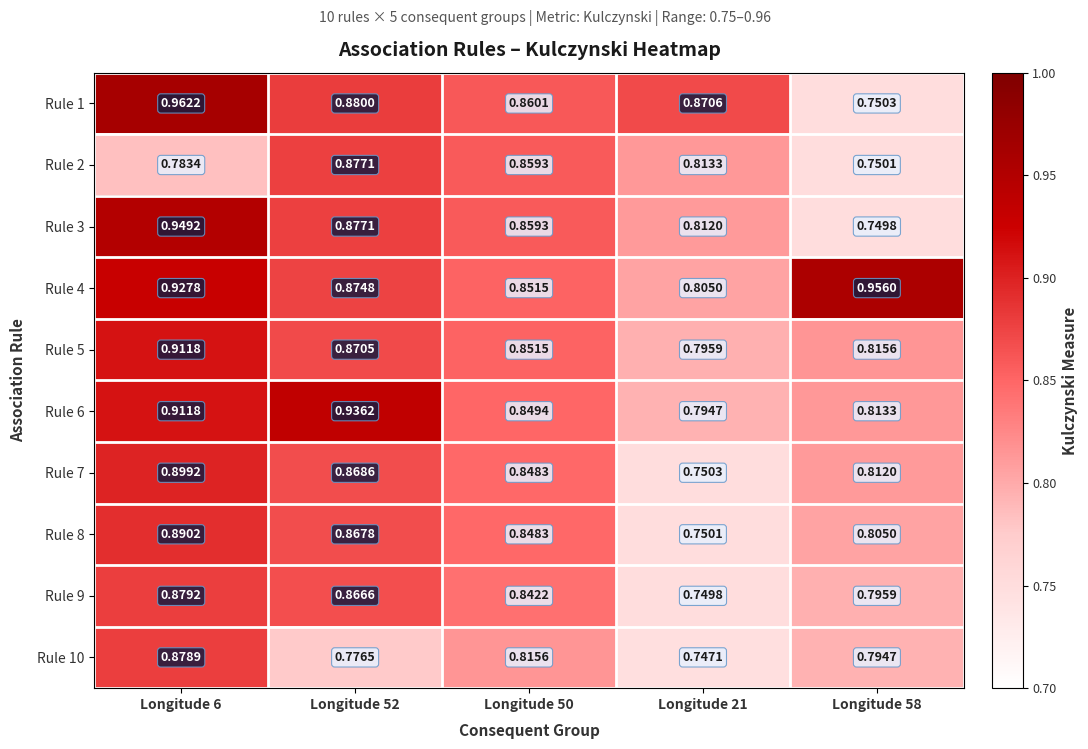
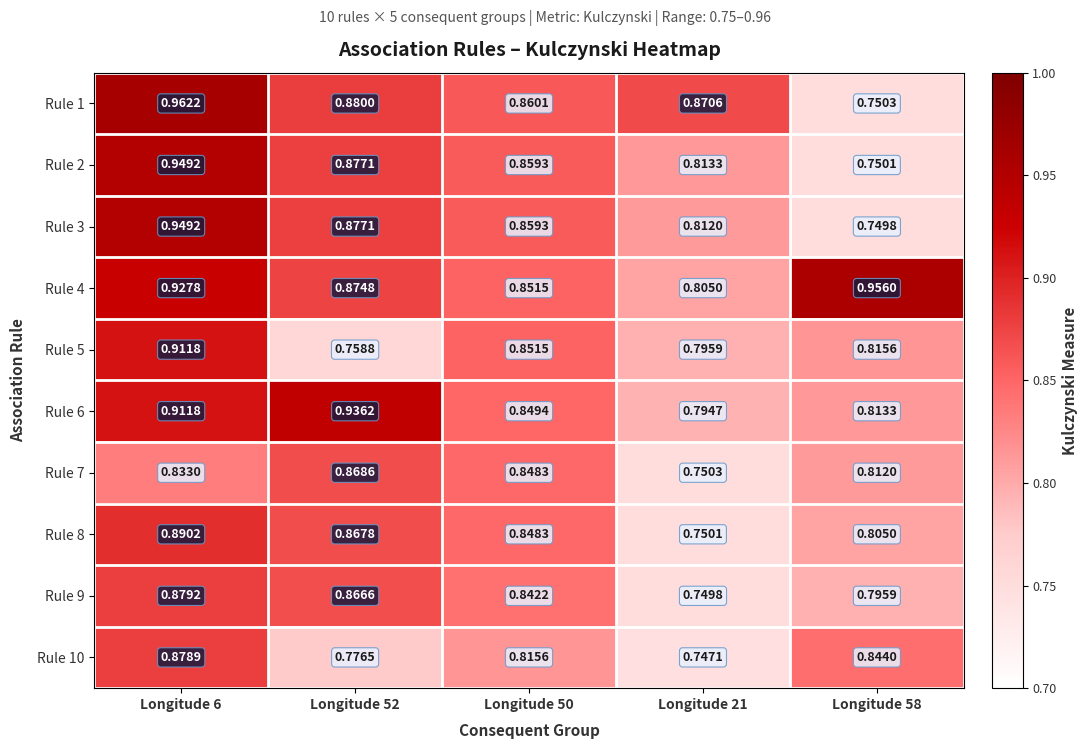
Rule 2, Longitude 6: 0.7834 -> 0.9492
Rule 5, Longitude 52: 0.8705 -> 0.7588
Rule 7, Longitude 6: 0.8992 -> 0.8330
Rule 10, Longitude 58: 0.7947 -> 0.8440
